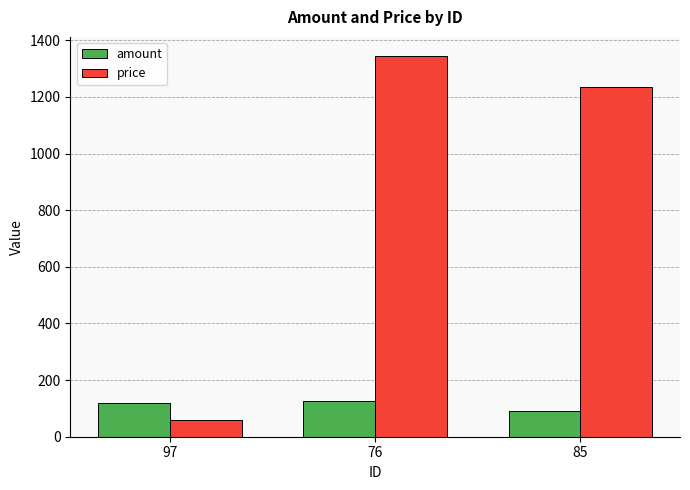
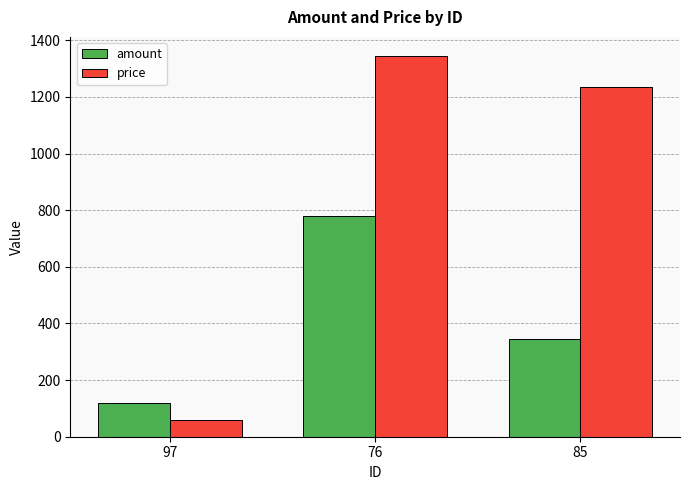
amount, 76: 130 -> 780
amount, 85: 90 -> 340
